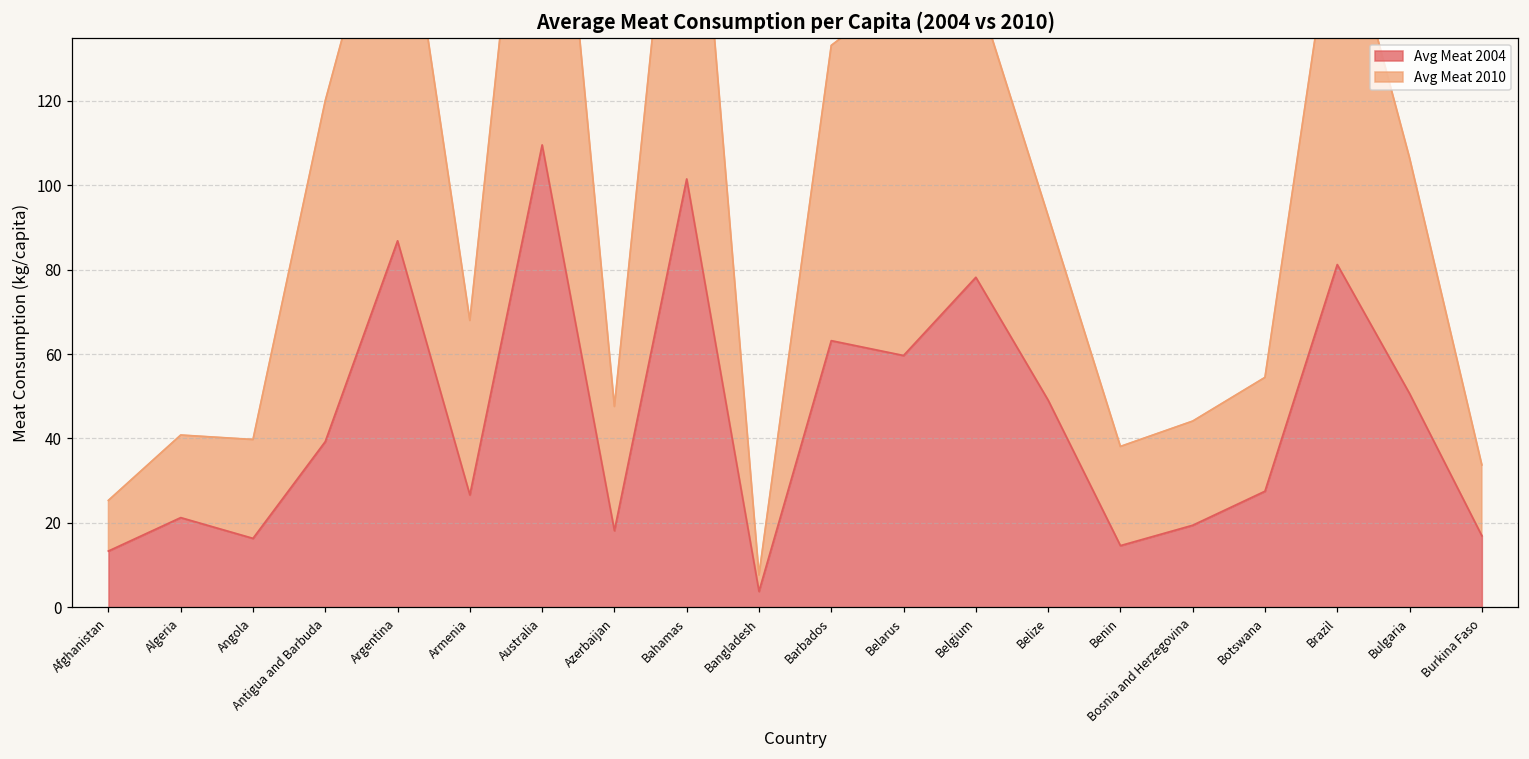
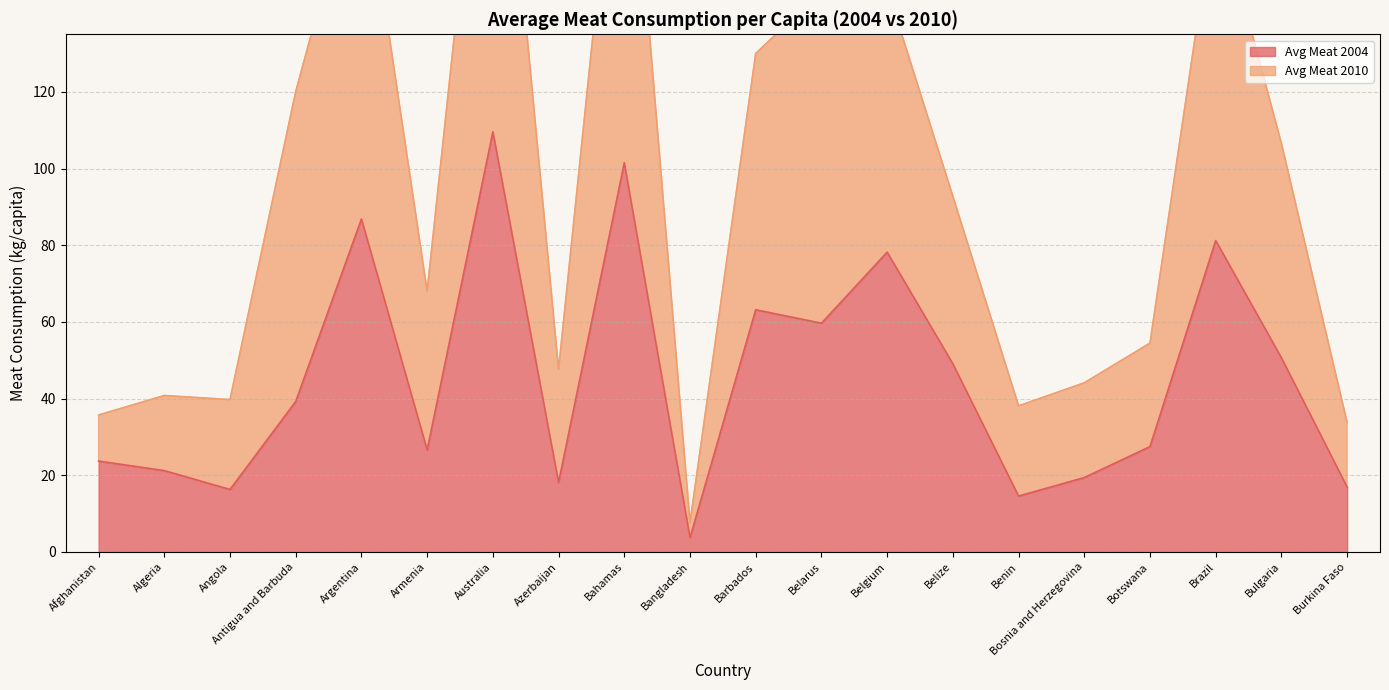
Avg Meat 2004, Afghanistan: 13 -> 24
Avg Meat 2010, Barbados: 70 -> 67
